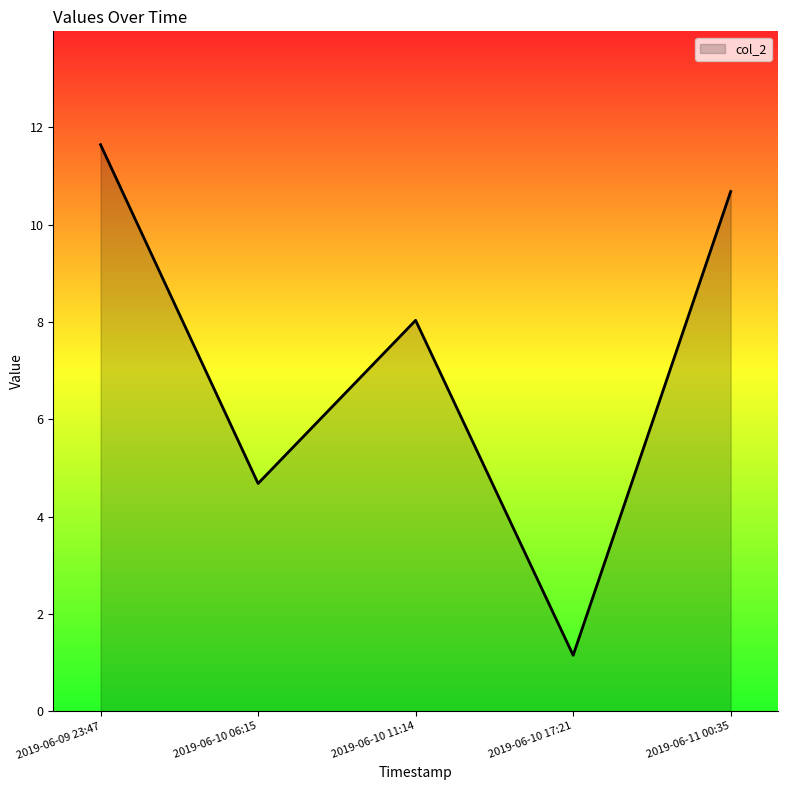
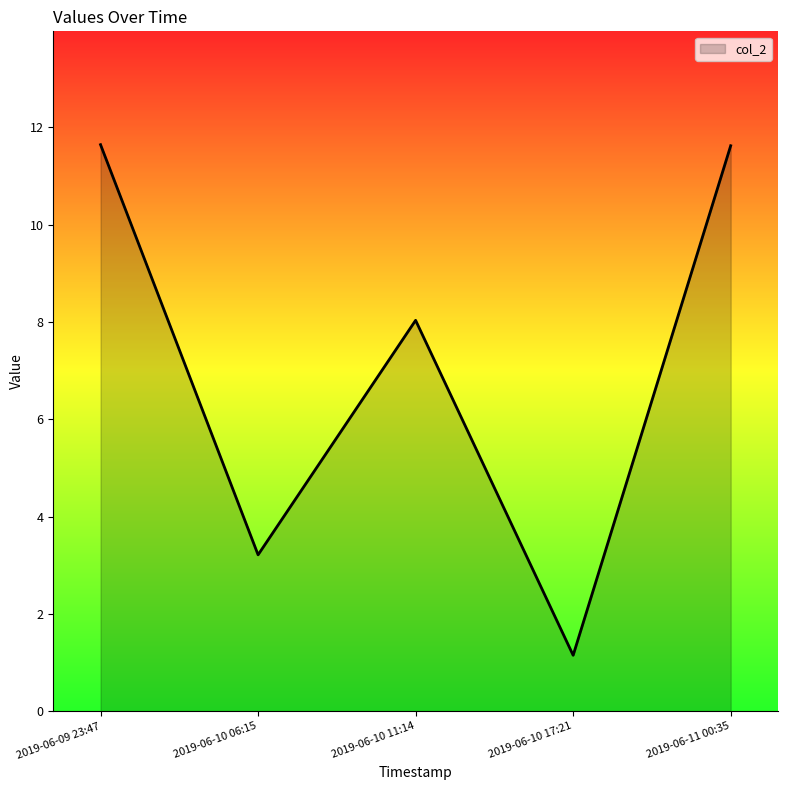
2019-06-10 06:15: 4.7 -> 3.2
2019-06-11 00:35: 10.7 -> 11.6
